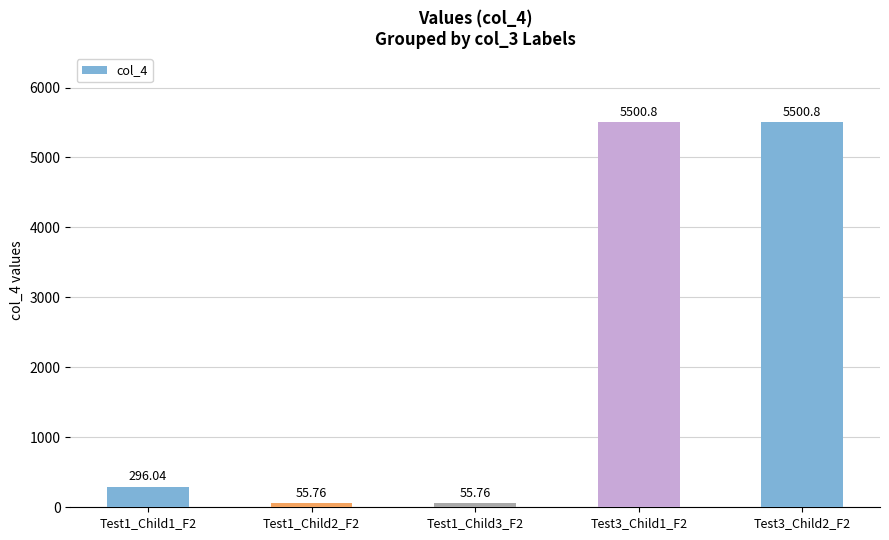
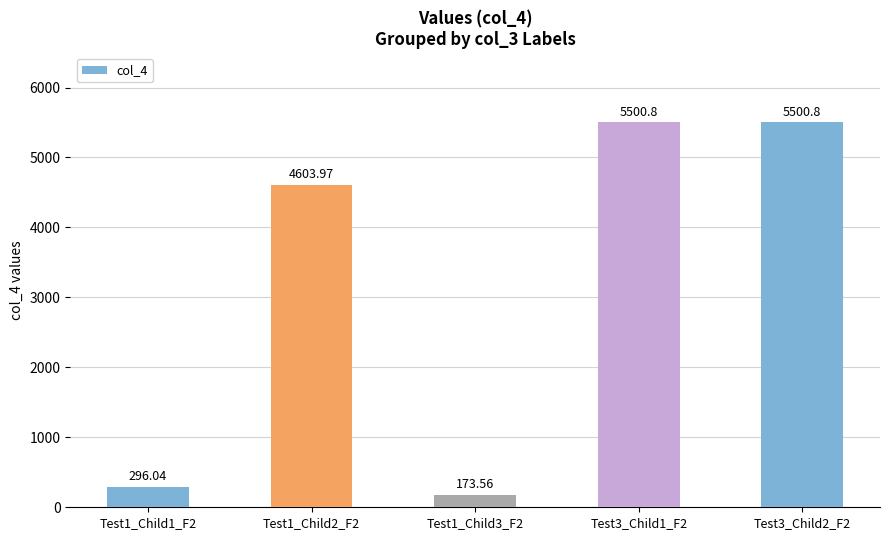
Test1_Child2_F2: 55.76 -> 4603.97
Test1_Child3_F2: 55.76 -> 173.56
